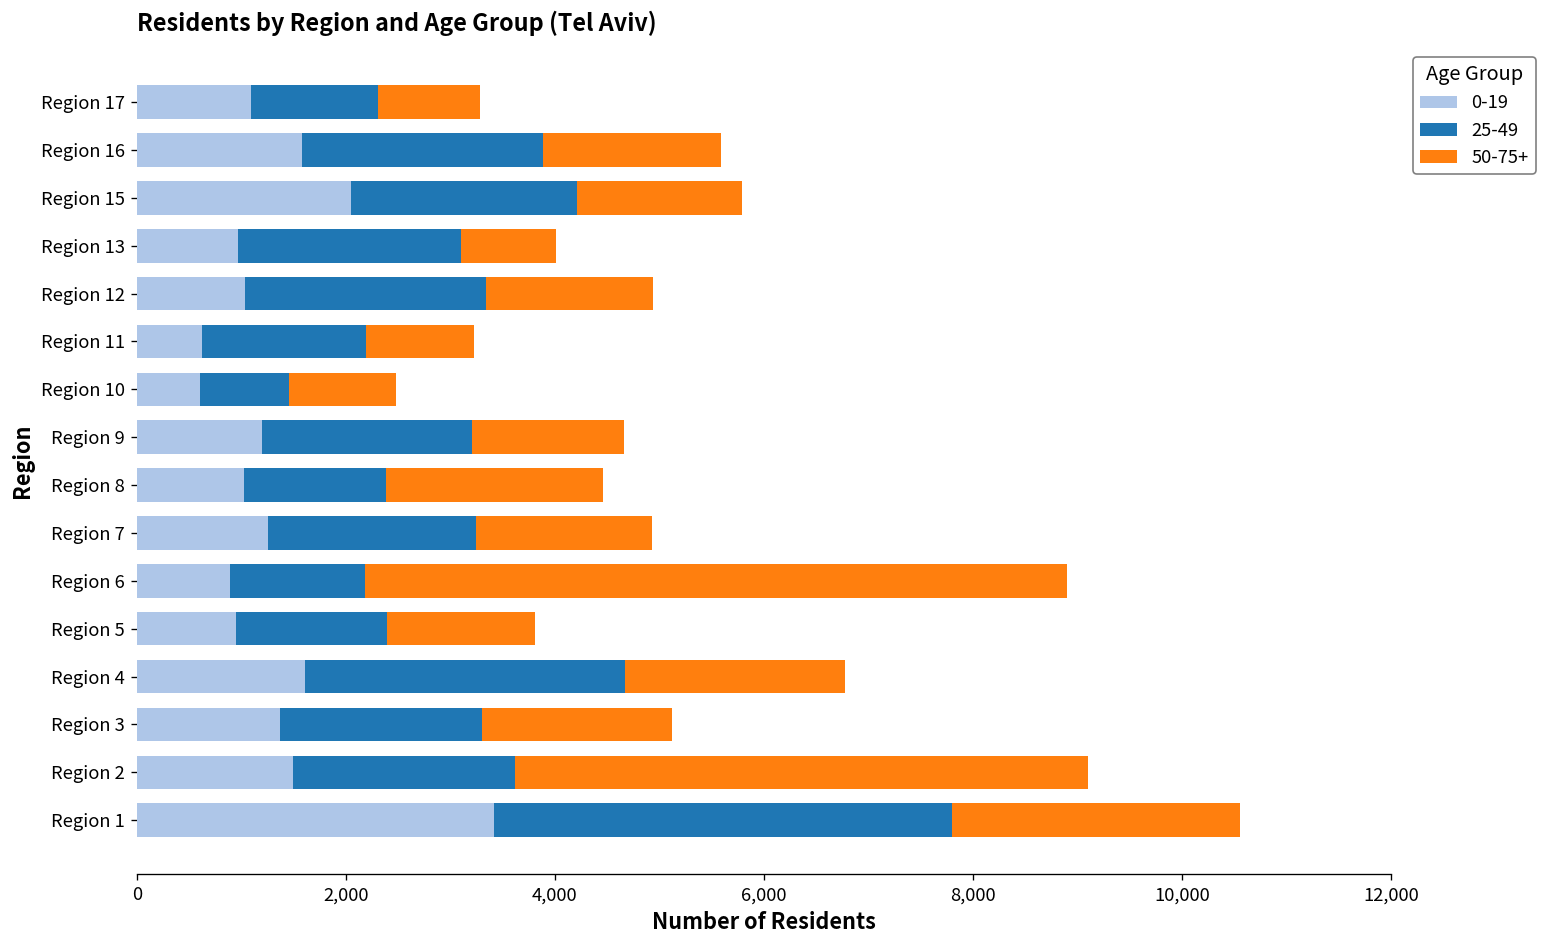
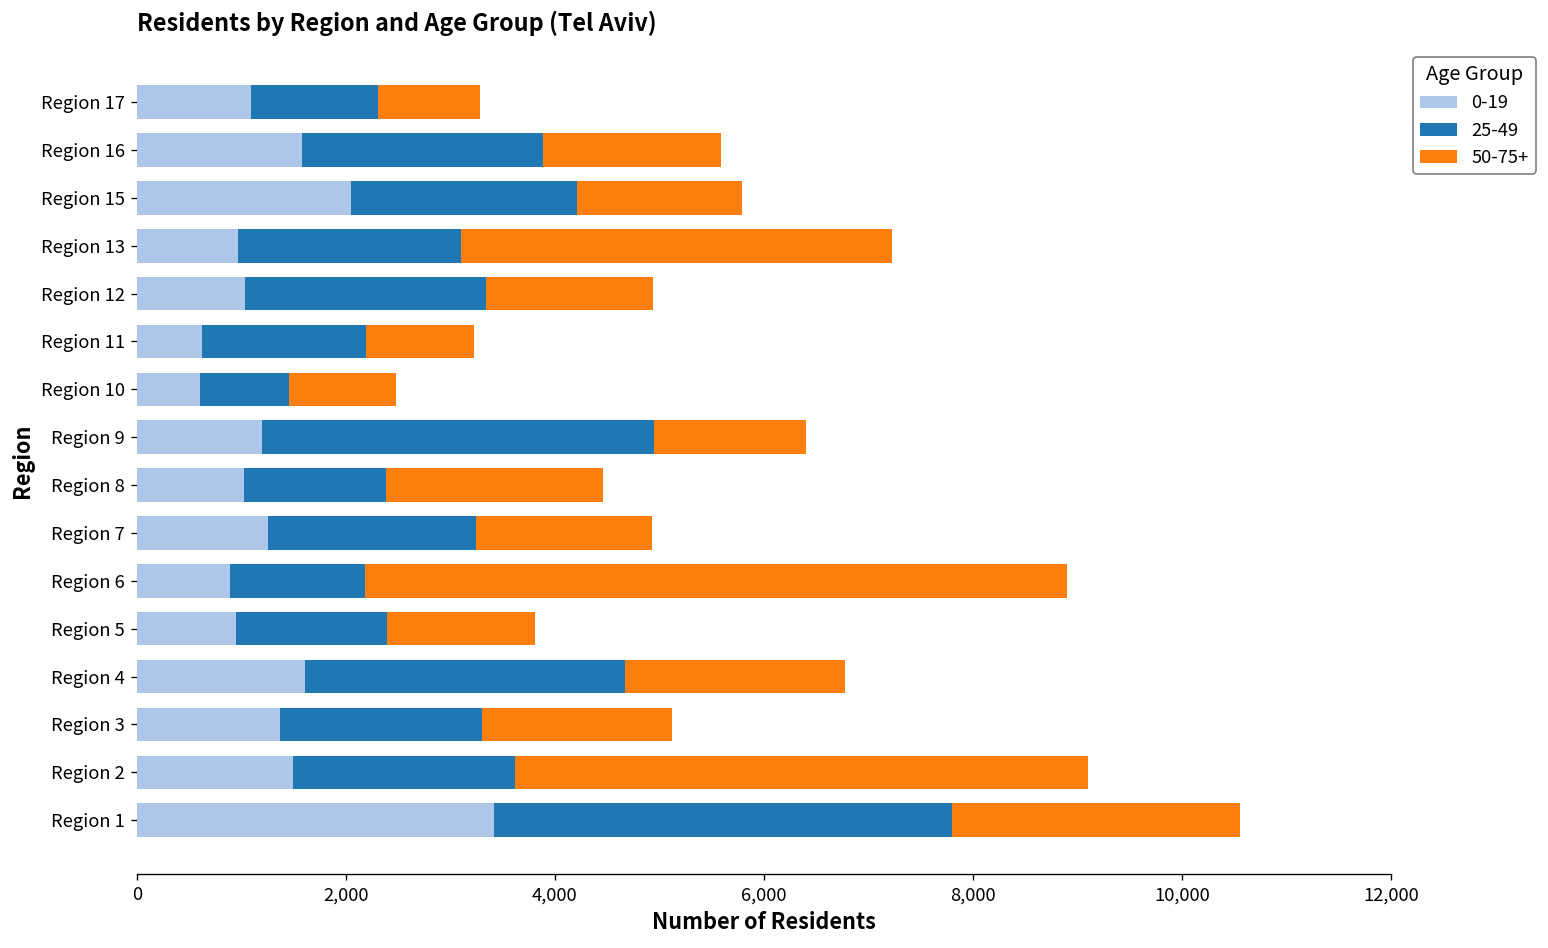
50-75+, Region 13: 900 -> 4,100
25-49, Region 9: 2,000 -> 3,800
